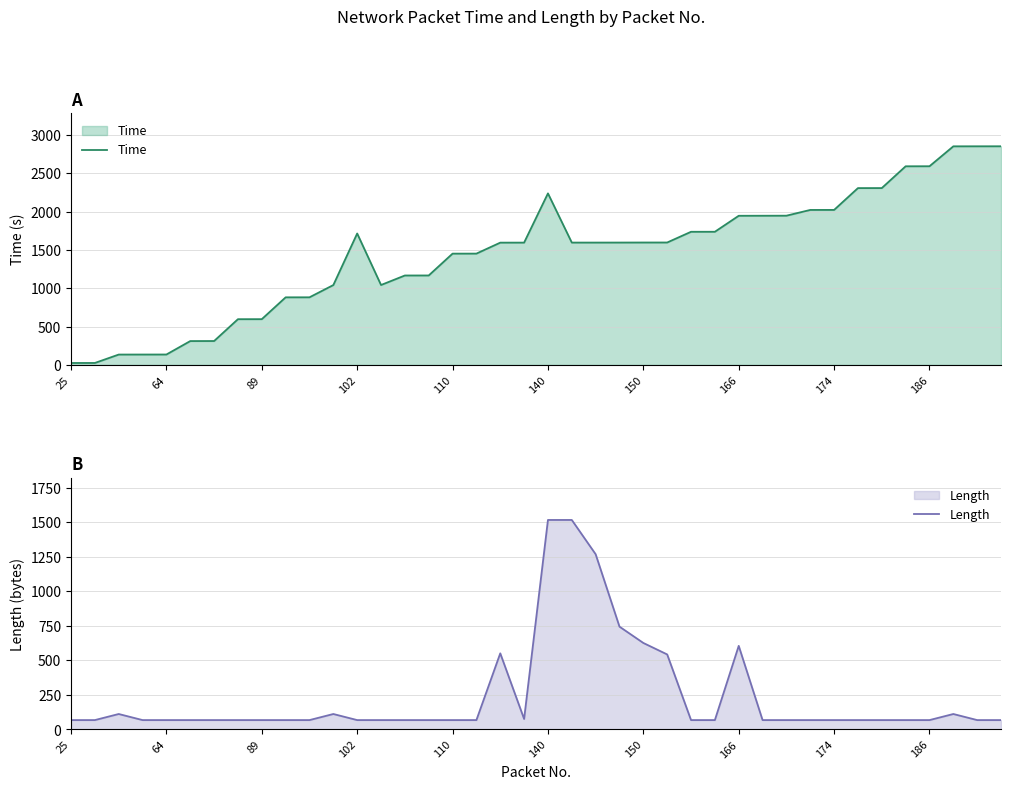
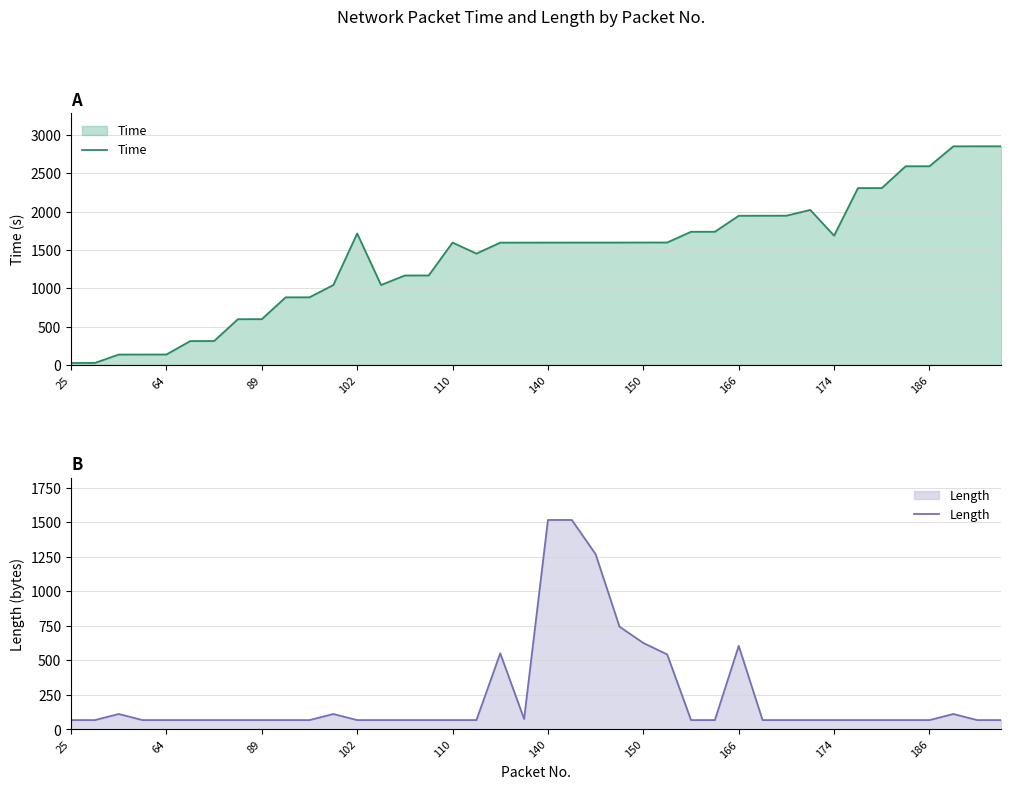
A, 110: 1500 -> 1600
A, 140: 2200 -> 1600
A, 174: 2000 -> 1700
